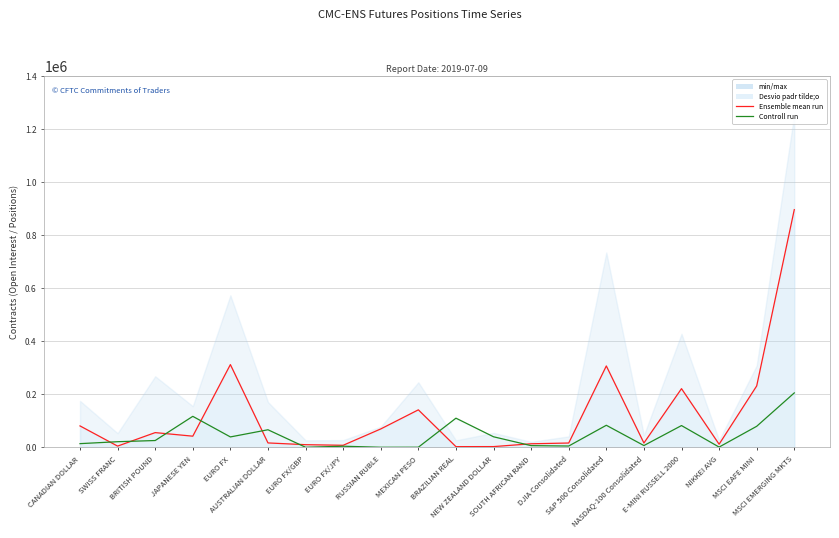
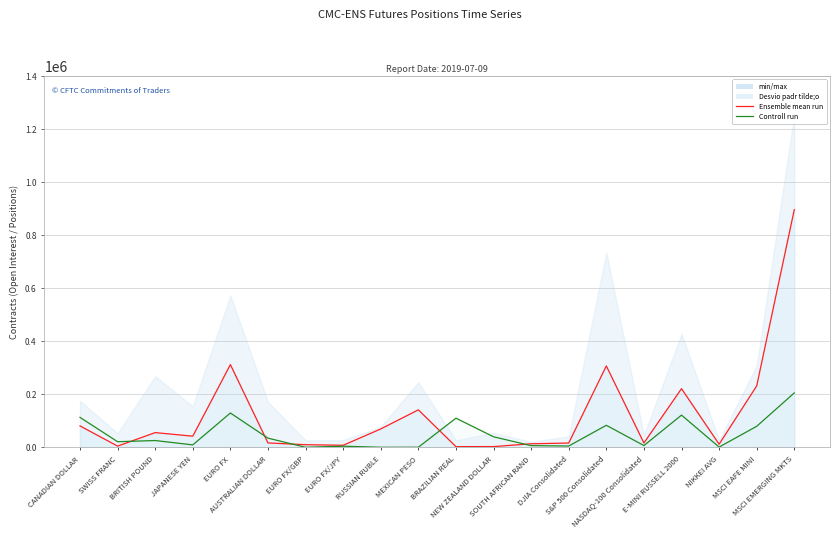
Controll run, CANADIAN DOLLAR: 10000 -> 110000
Controll run, JAPANESE YEN: 120000 -> 10000
Controll run, EURO FX: 40000 -> 130000
Controll run, AUSTRALIAN DOLLAR: 70000 -> 30000
Controll run, E-MINI RUSSELL 2000: 80000 -> 120000
